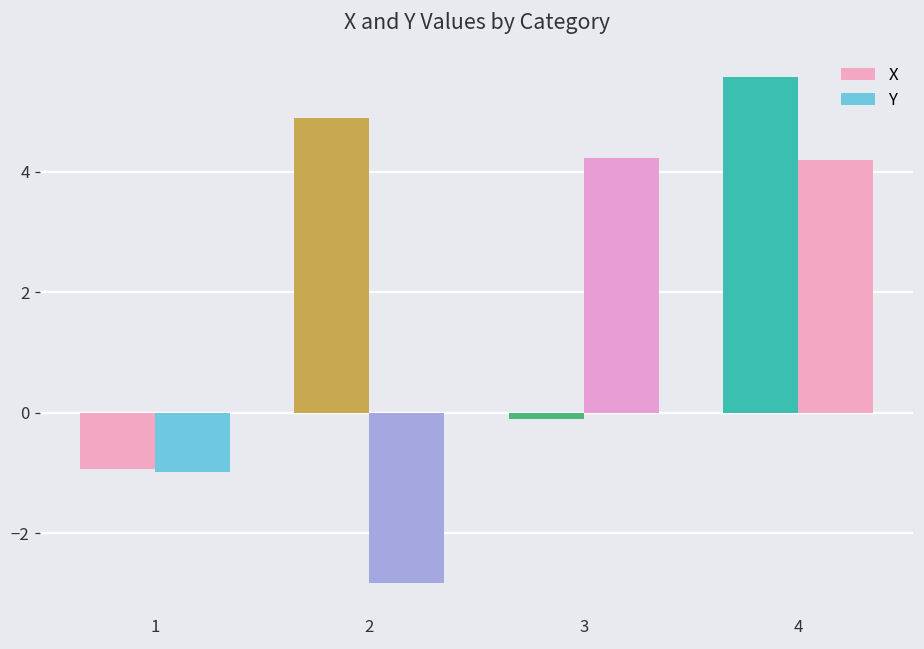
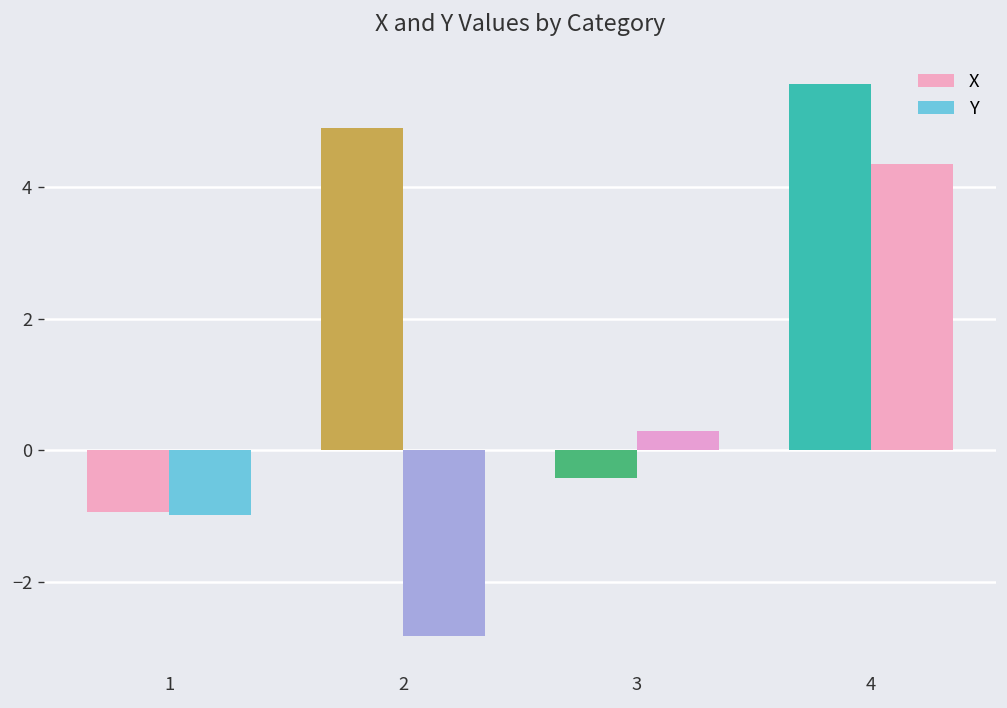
X, 3: -0.1 -> -0.4
Y, 3: 4.2 -> 0.3
Y, 4: 4.2 -> 4.4
